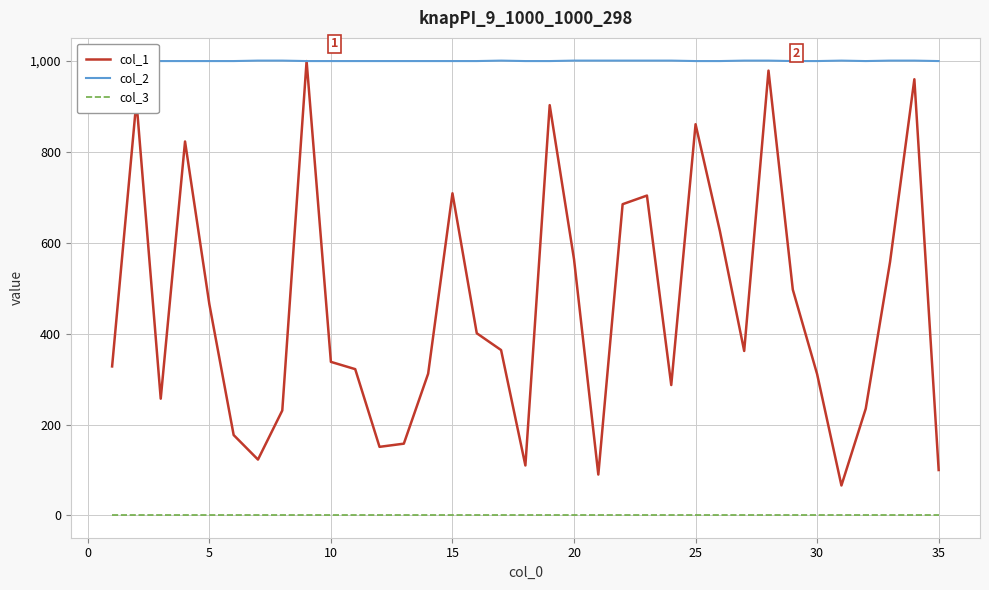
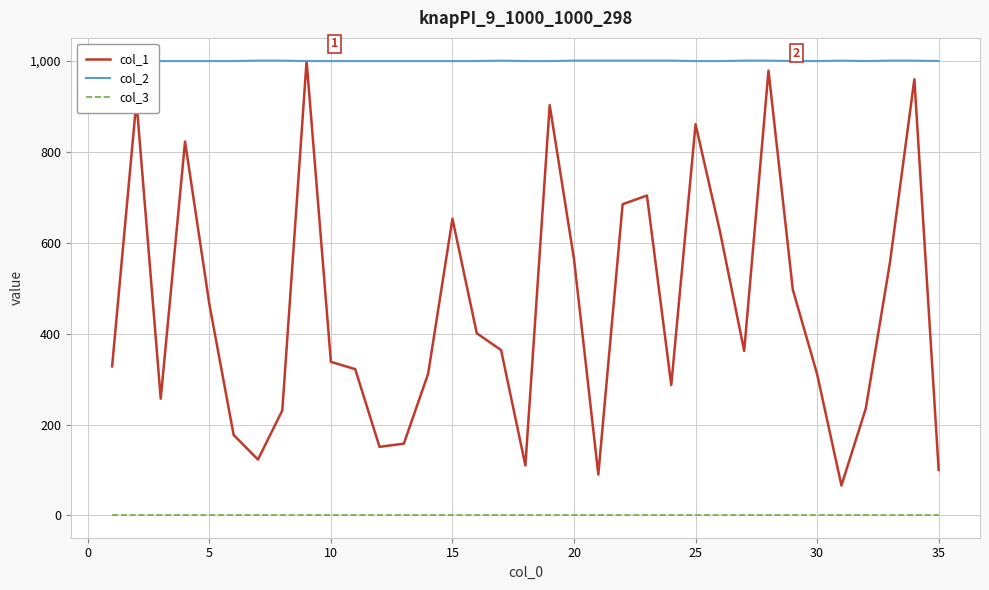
col_1, 15: 710 -> 650
